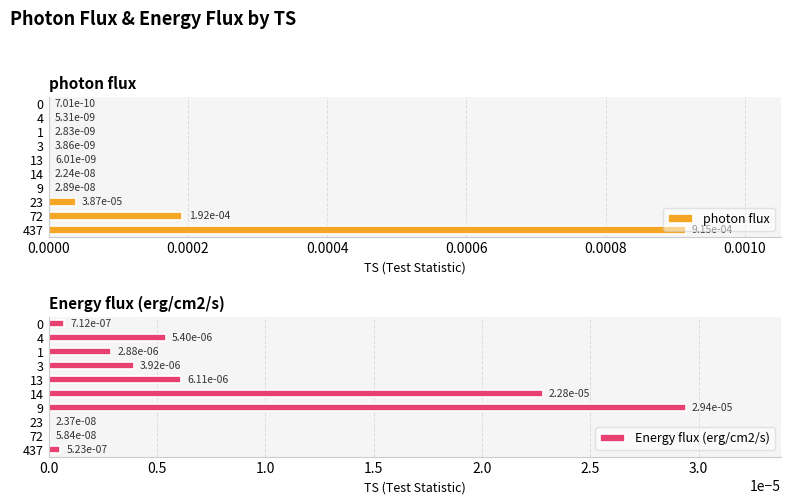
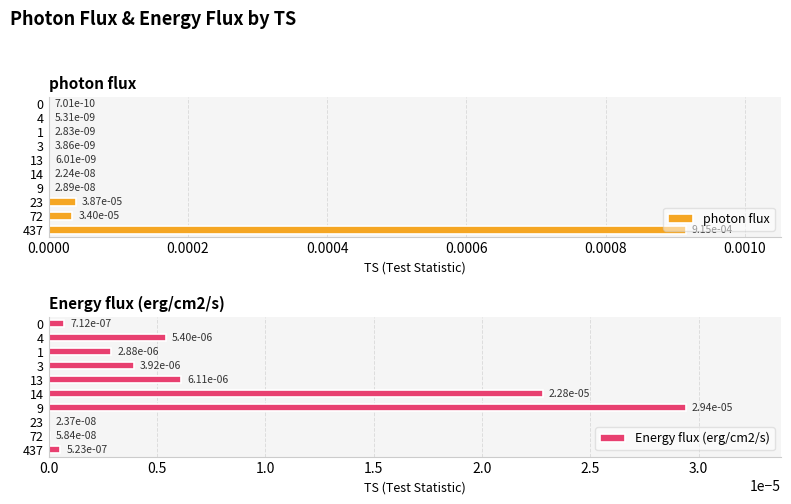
photon flux, 72: 1.92e-04 -> 3.40e-05
